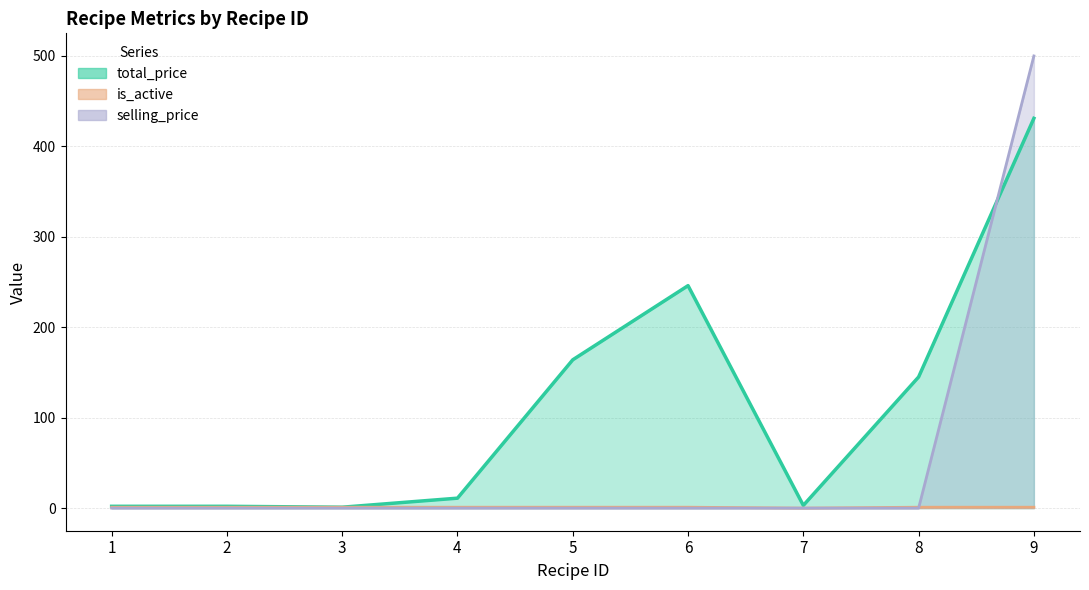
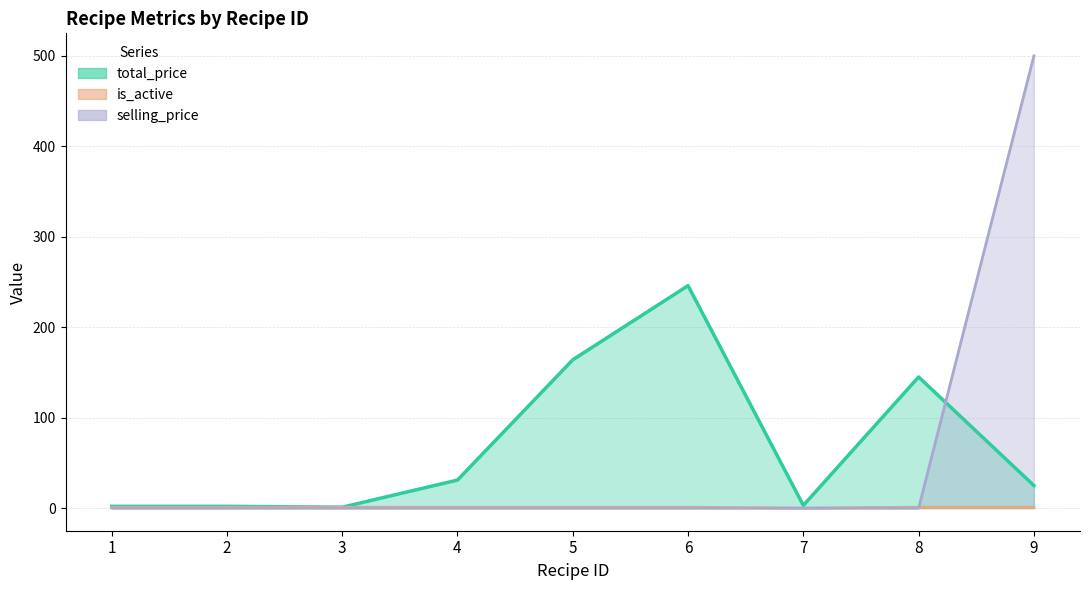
total_price, 4: 10 -> 30
total_price, 9: 430 -> 30
